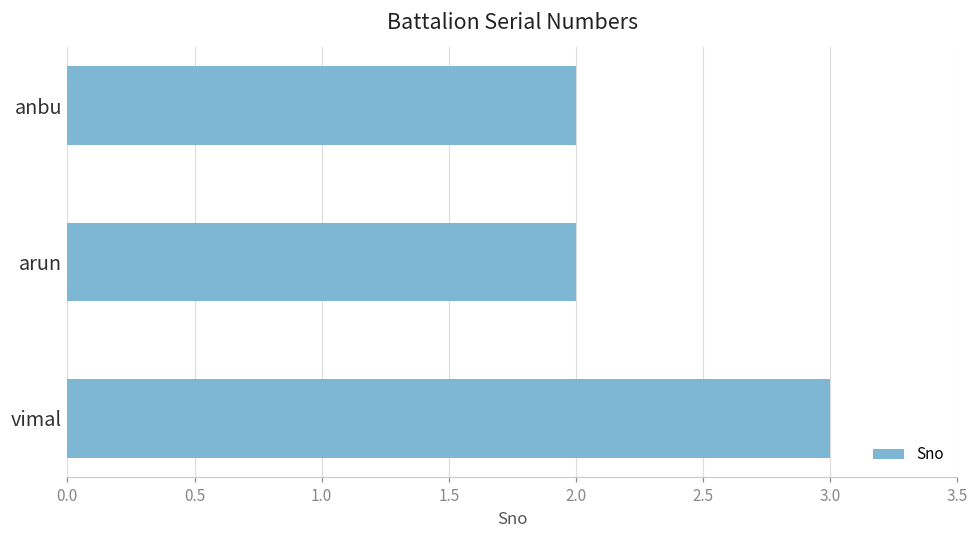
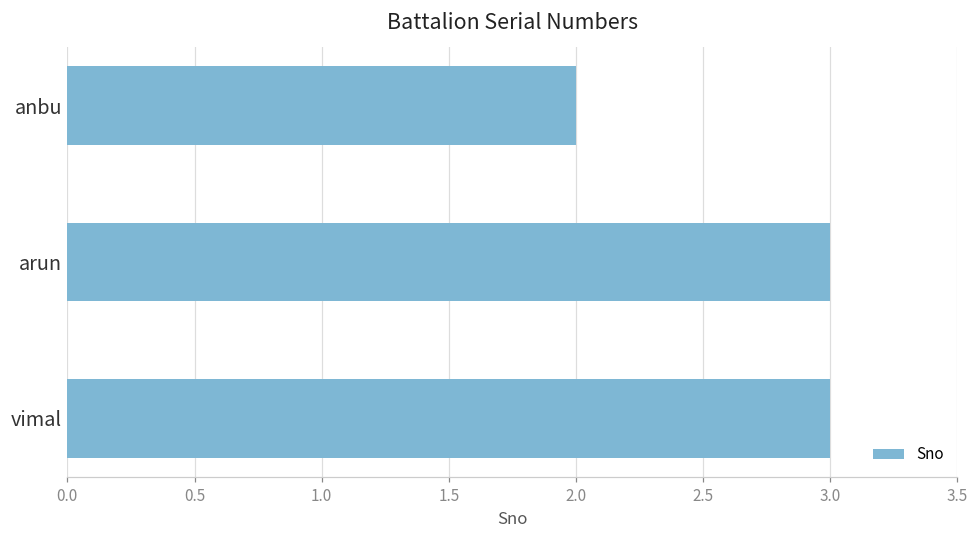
arun: 2 -> 3
